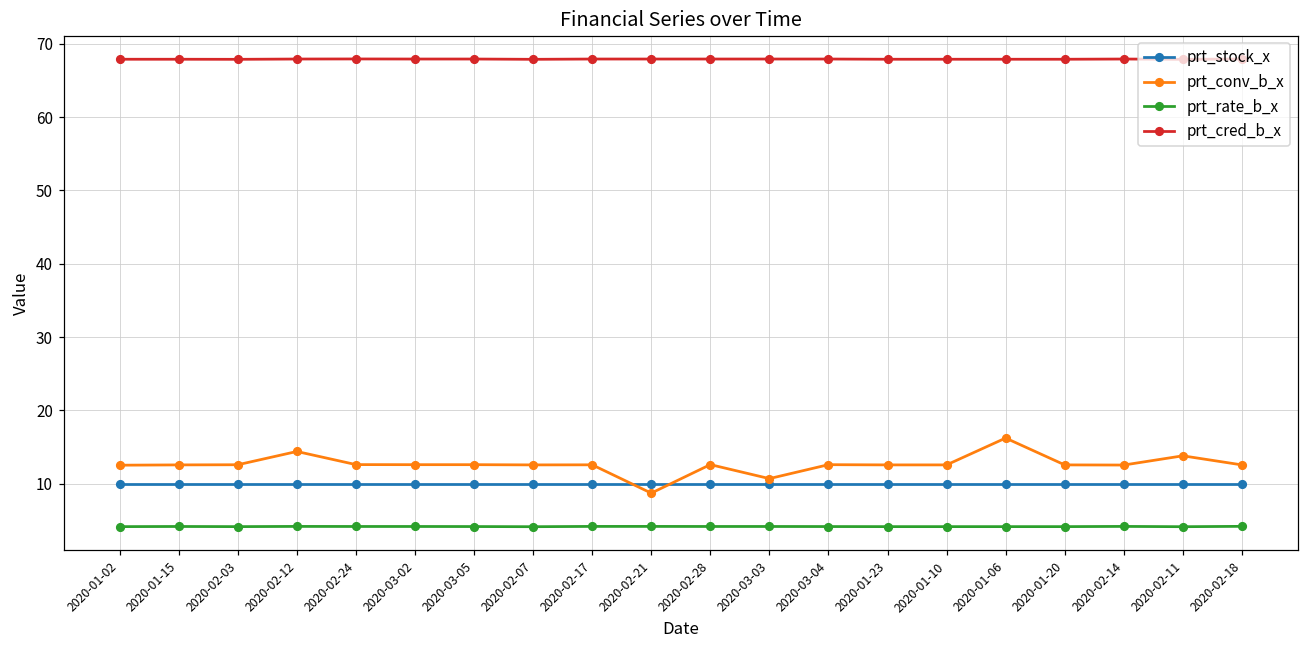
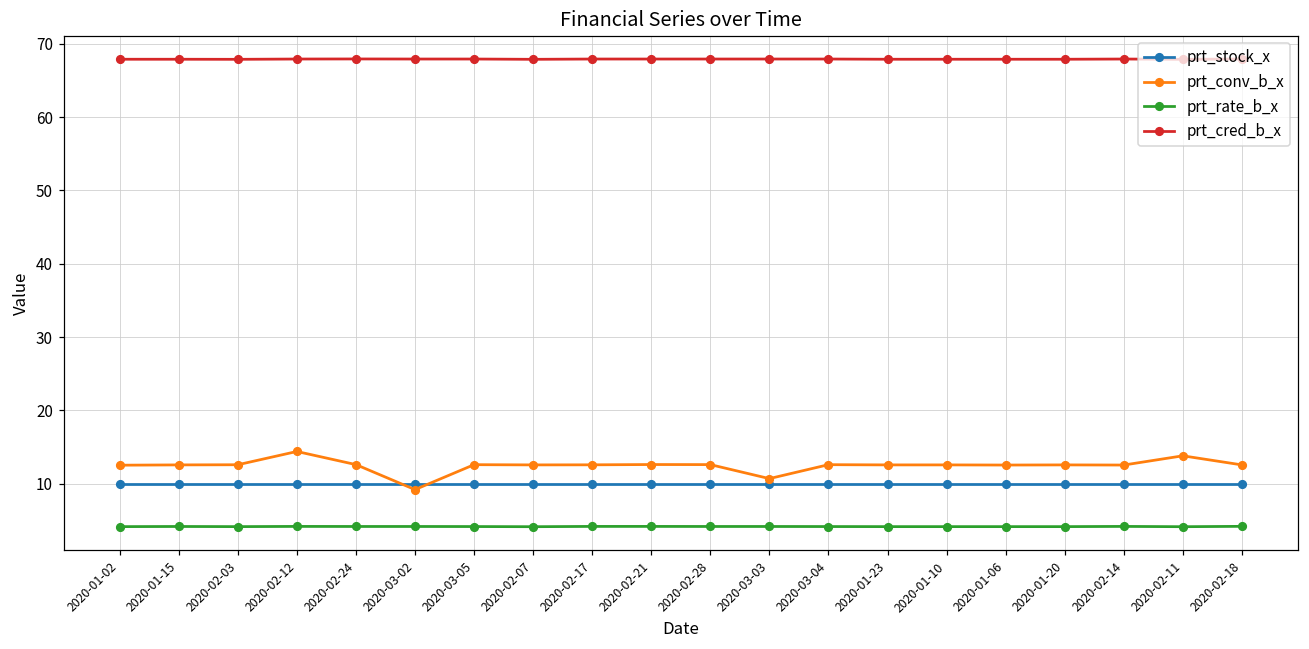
prt_conv_b_x, 2020-03-02: 13 -> 9
prt_conv_b_x, 2020-02-21: 9 -> 13
prt_conv_b_x, 2020-01-06: 16 -> 13
